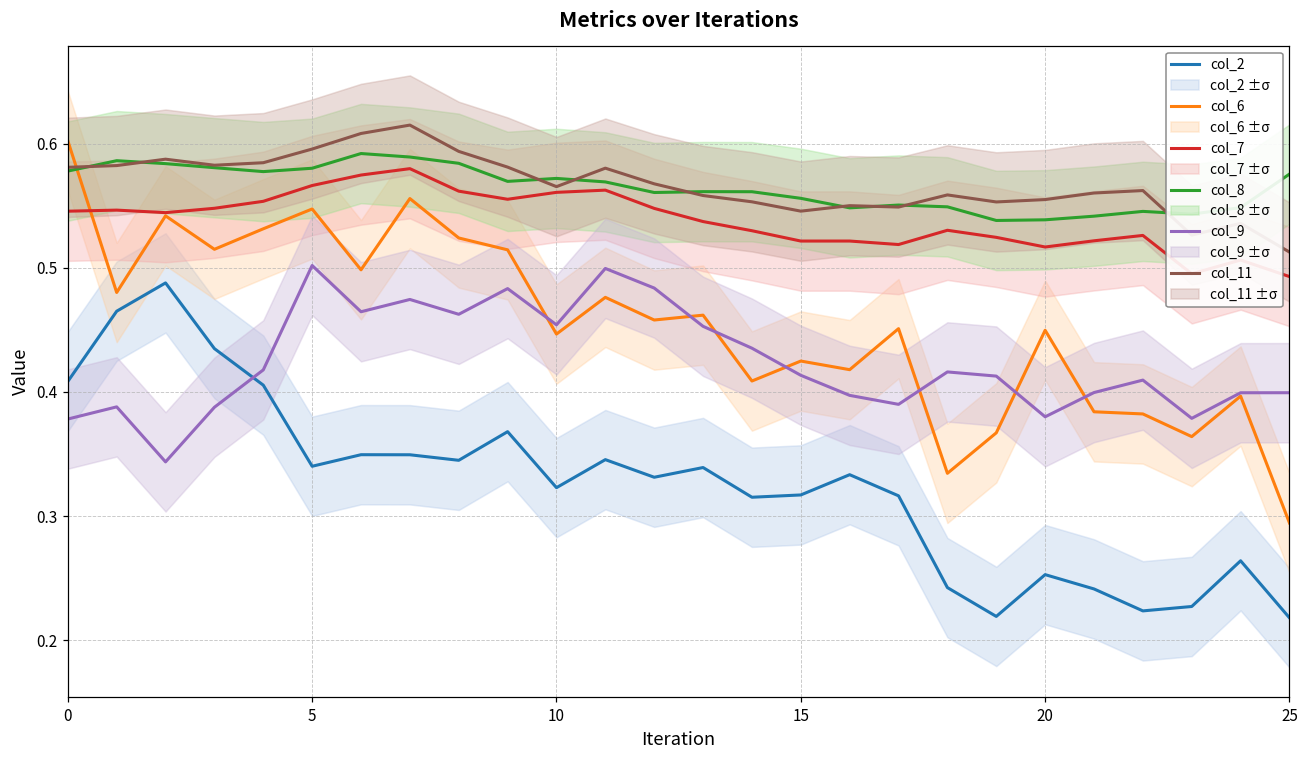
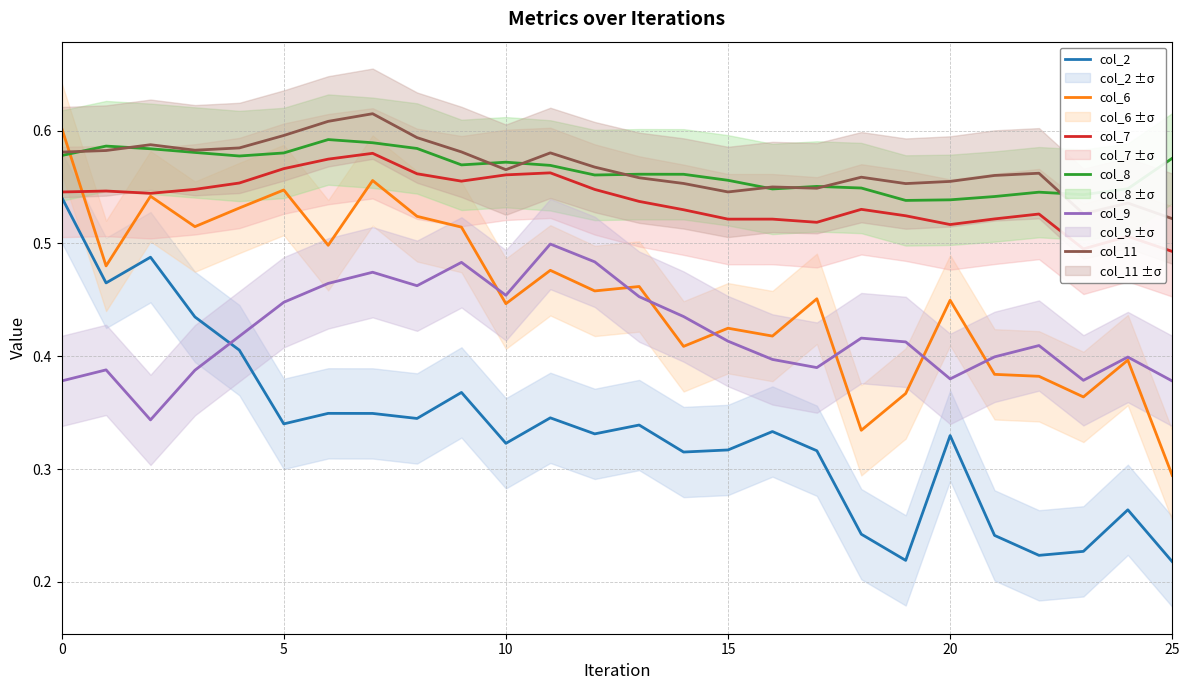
col_2, 0: 0.408 -> 0.541
col_9, 5: 0.502 -> 0.448
col_2, 20: 0.253 -> 0.330
col_9, 25: 0.399 -> 0.378
col_11, 25: 0.513 -> 0.522
